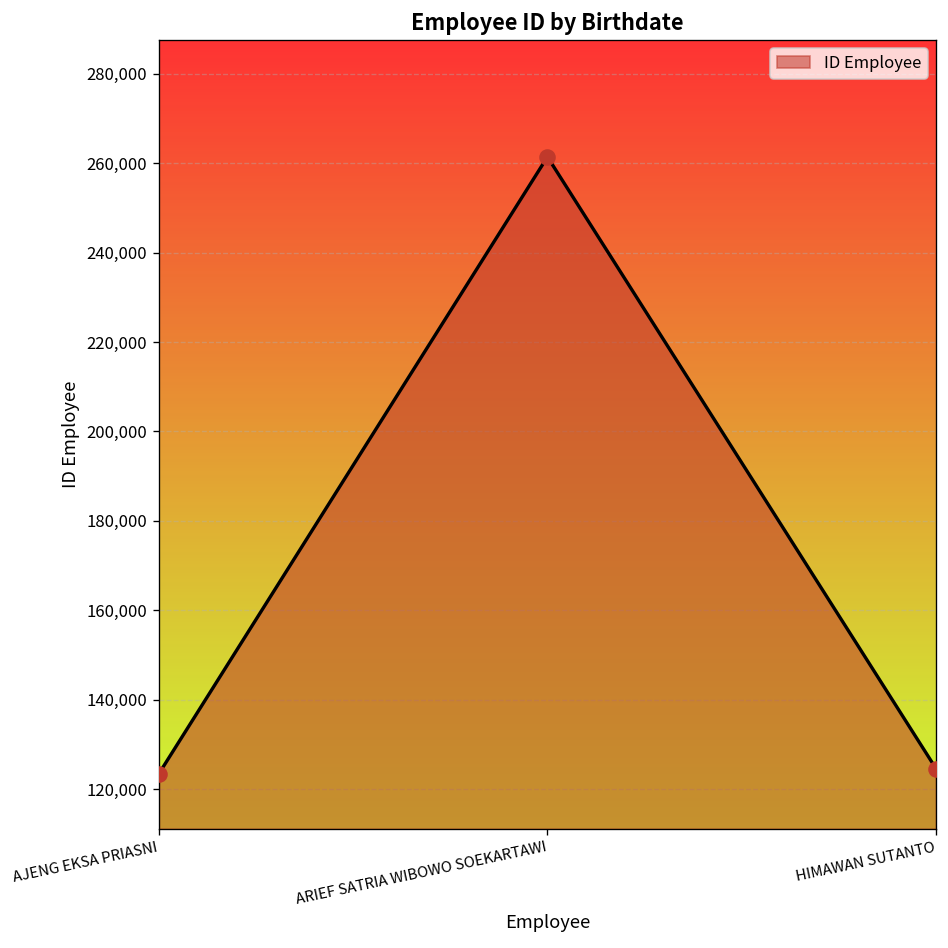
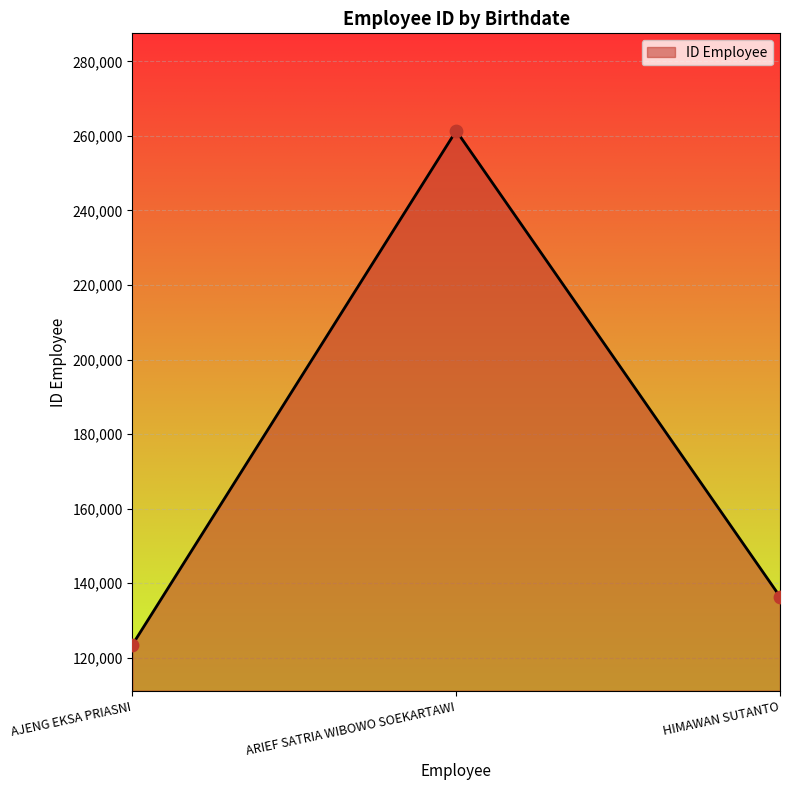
HIMAWAN SUTANTO: 125,000 -> 136,000
